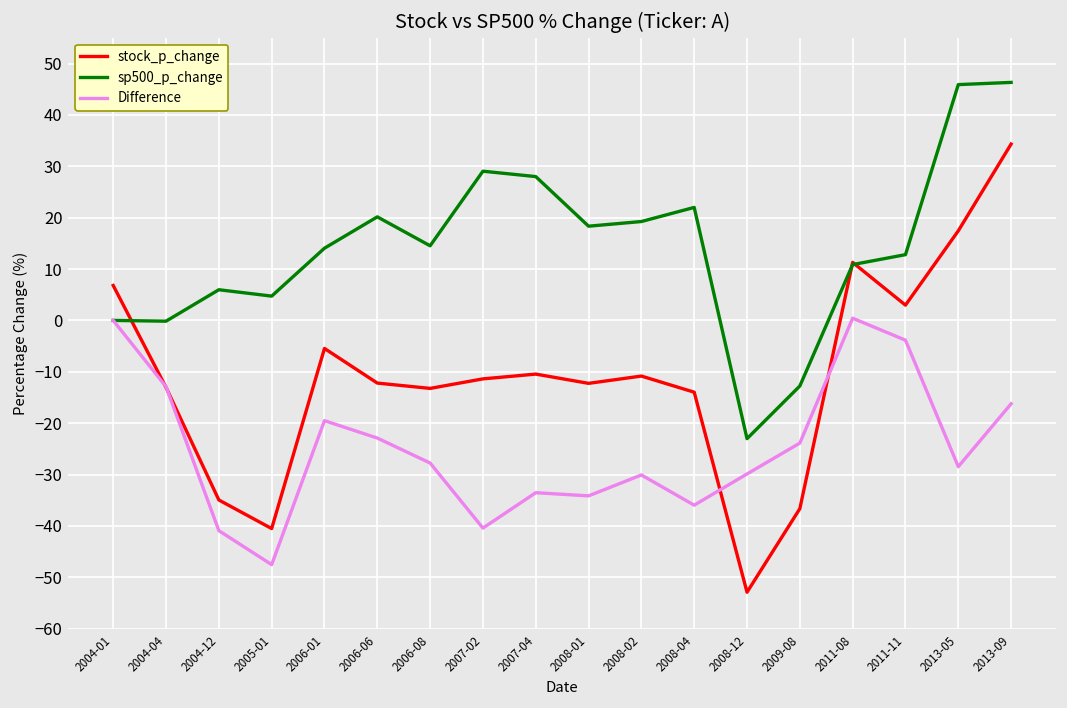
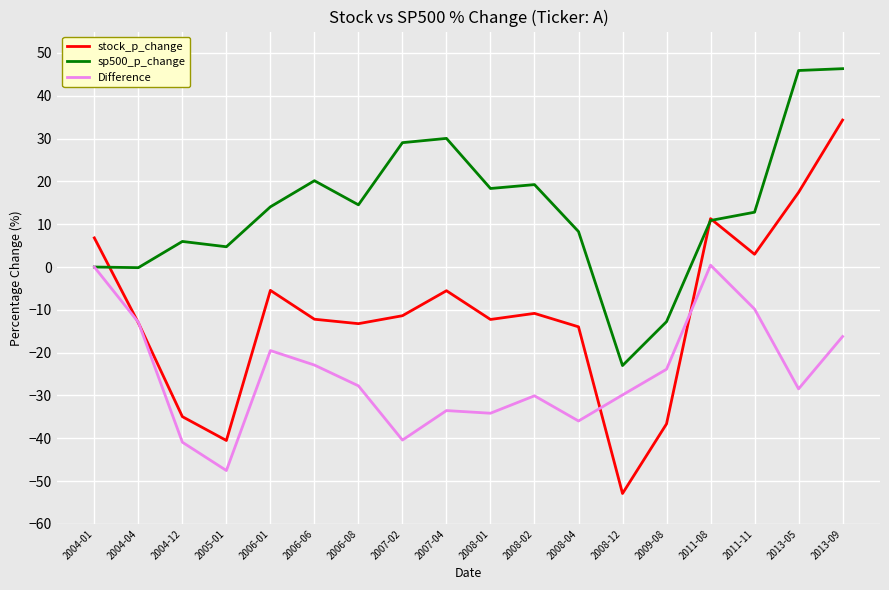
stock_p_change, 2007-04: -10 -> -6
sp500_p_change, 2007-04: 28 -> 30
sp500_p_change, 2008-04: 22 -> 8
Difference, 2011-11: -4 -> -10
